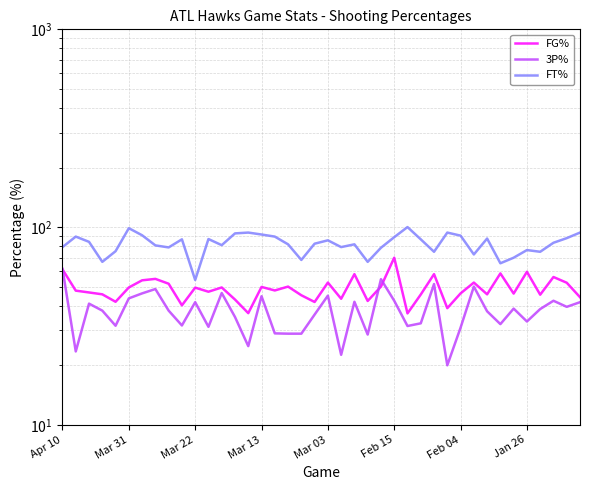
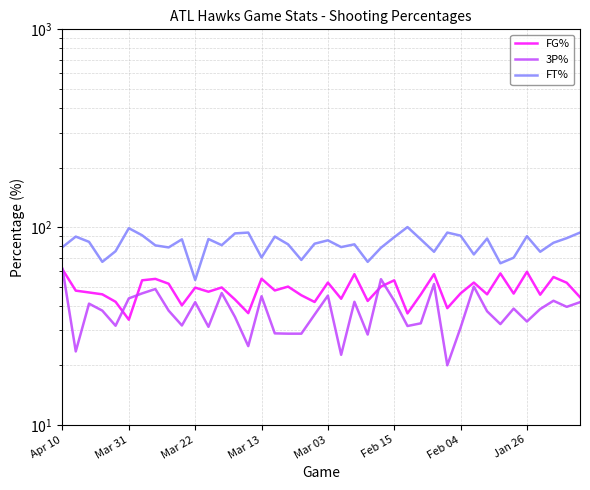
FG%, Mar 31: 50 -> 34
FG%, Mar 13: 50 -> 55
FT%, Mar 13: 90 -> 70
FG%, Feb 15: 70 -> 54
FT%, Jan 26: 77 -> 90
